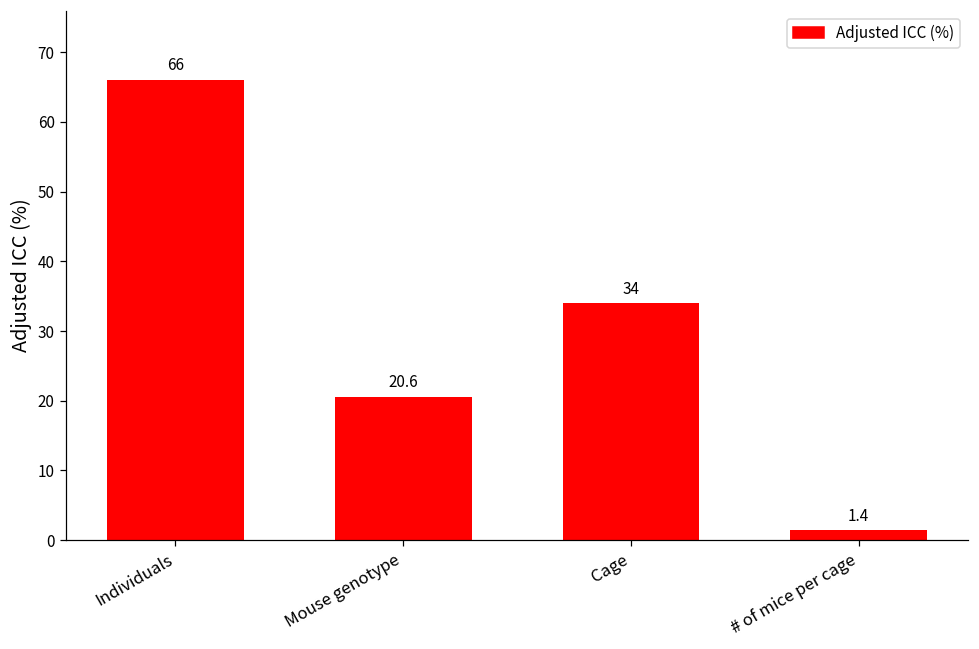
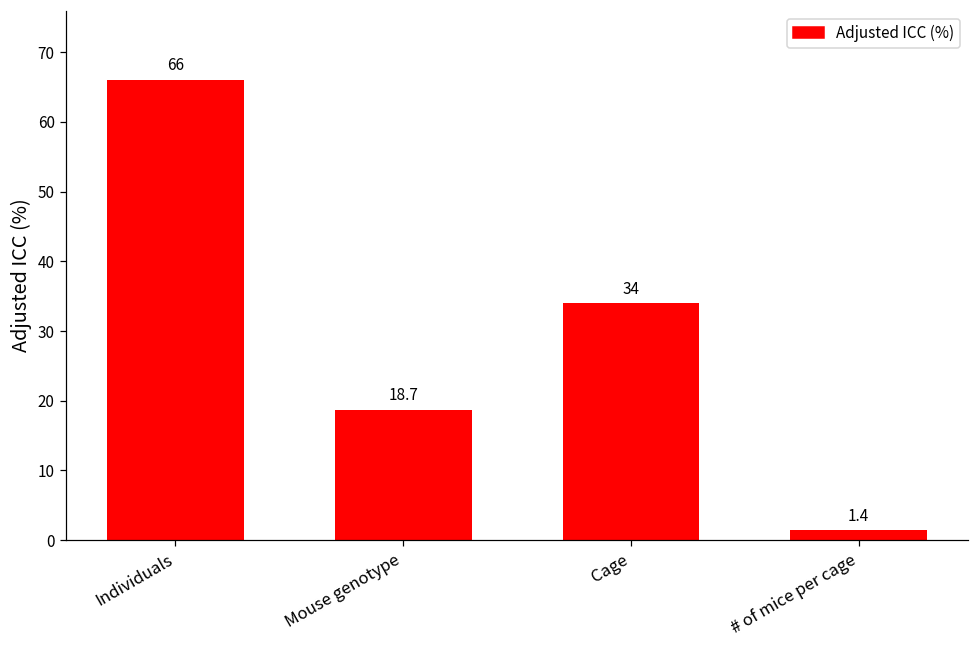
Mouse genotype: 20.6 -> 18.7
